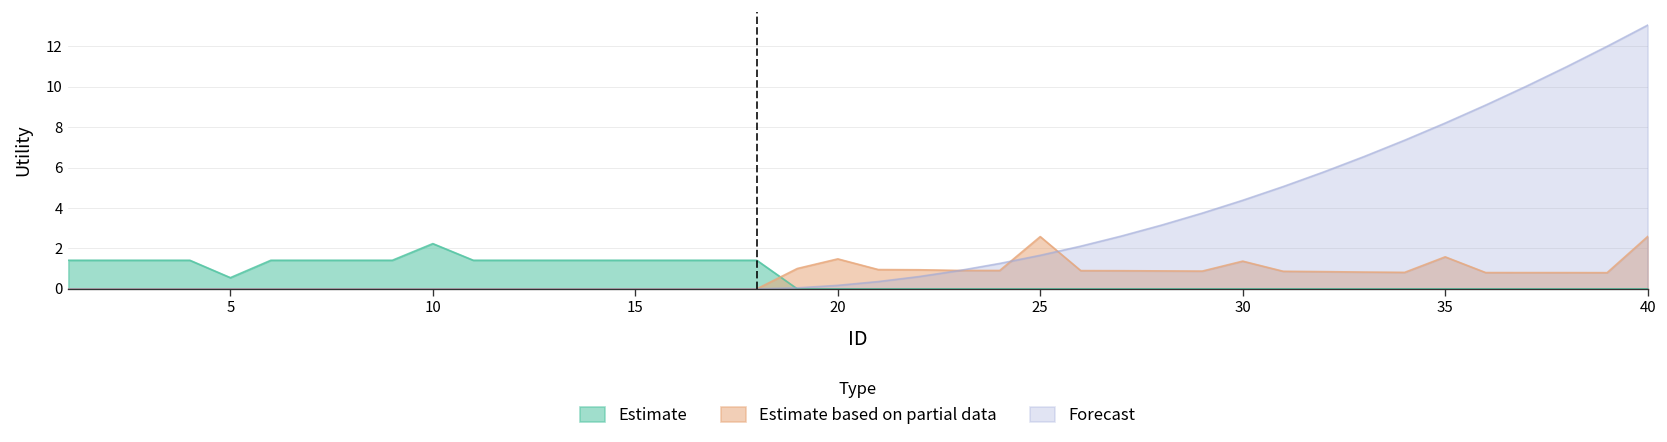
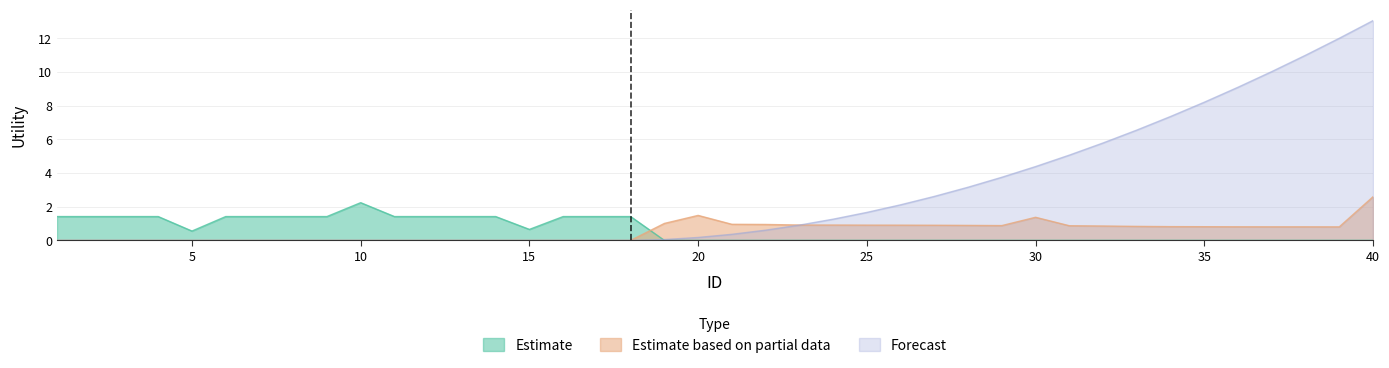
Estimate, 15: 1.4 -> 0.7
Estimate based on partial data, 25: 2.6 -> 0.9
Estimate based on partial data, 35: 1.6 -> 0.8
